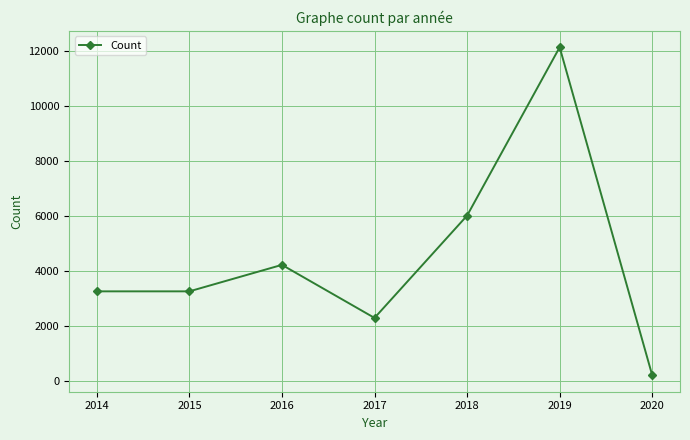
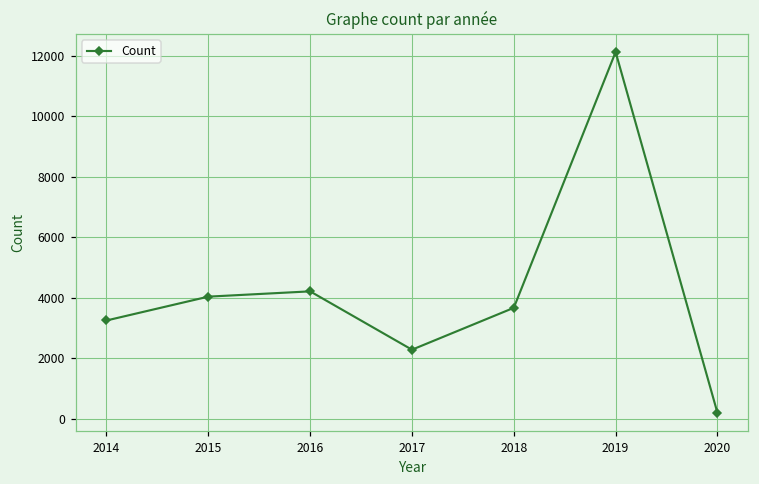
2015: 3200 -> 4000
2018: 6000 -> 3700
